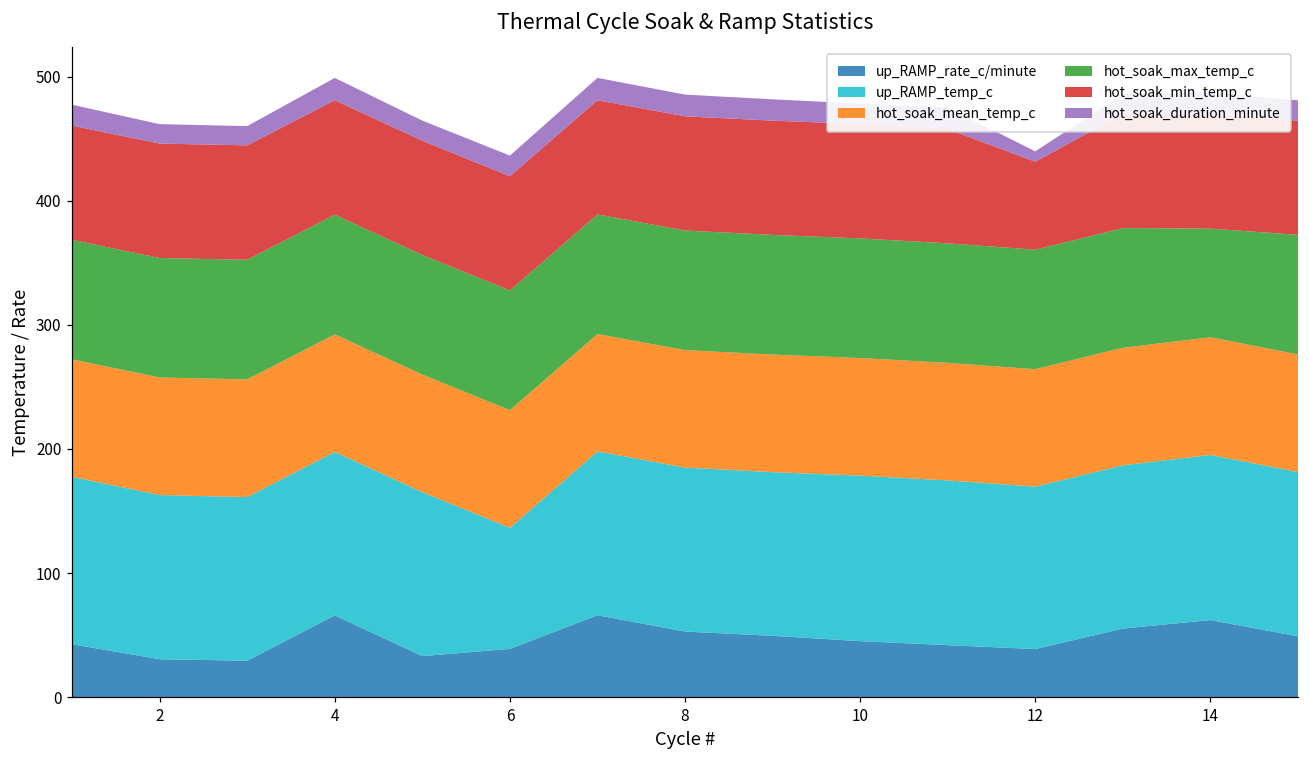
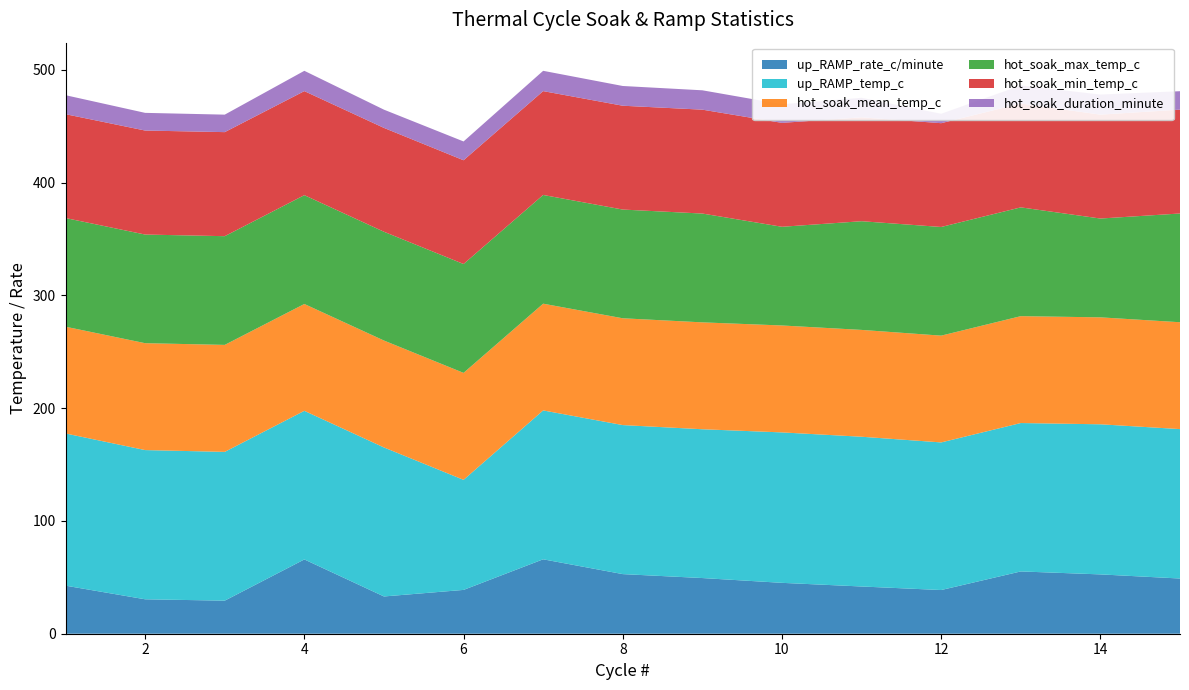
hot_soak_max_temp_c, 10: 96 -> 88
hot_soak_min_temp_c, 12: 71 -> 92
up_RAMP_rate_c/minute, 14: 62 -> 53
